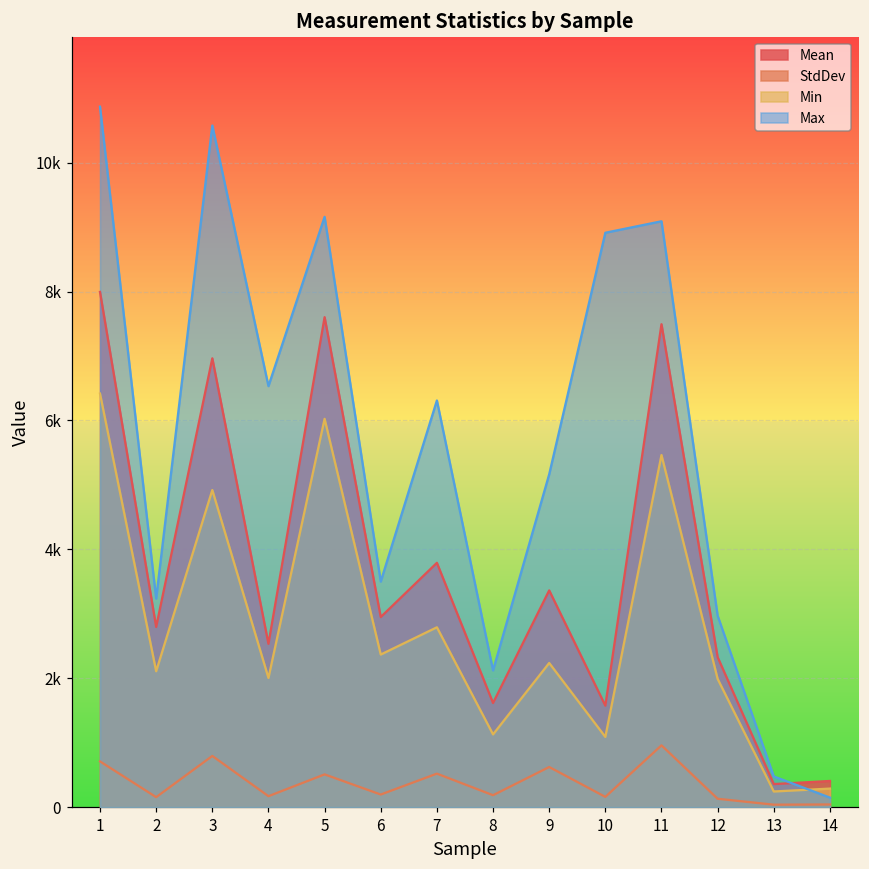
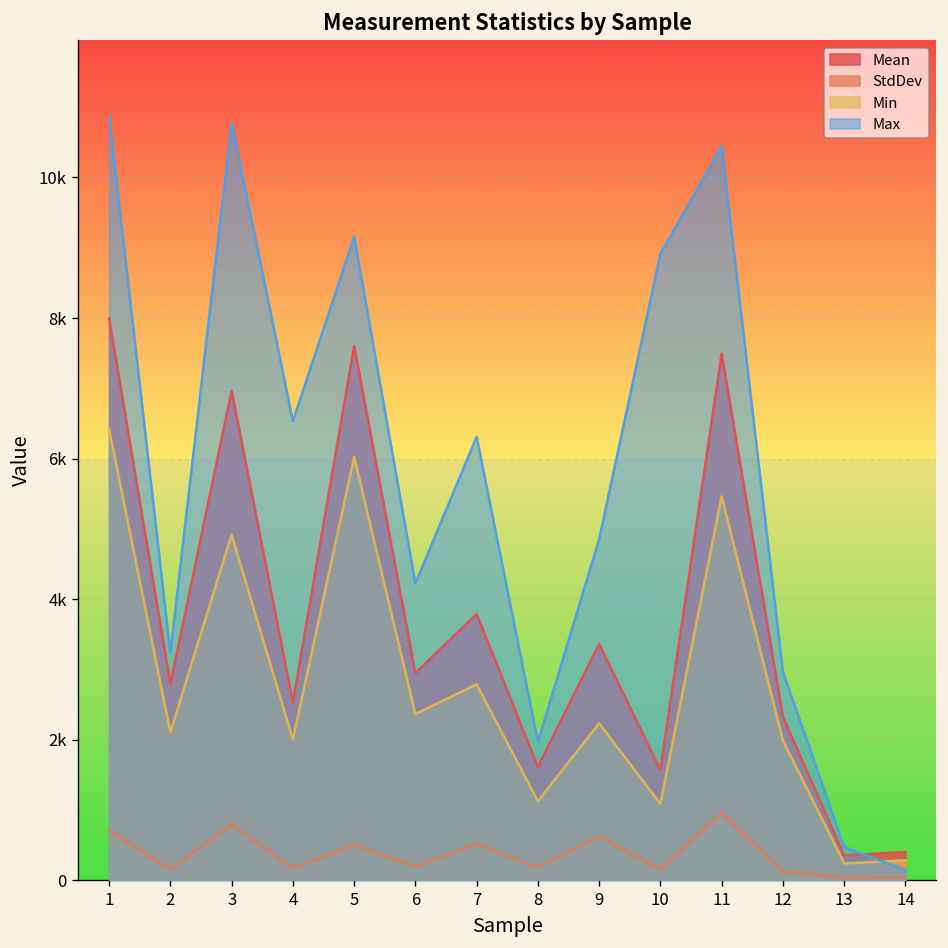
Max, 3: 10600 -> 10800
Max, 6: 3500 -> 4200
Max, 8: 2100 -> 2000
Max, 9: 5200 -> 4900
Max, 11: 9100 -> 10400
